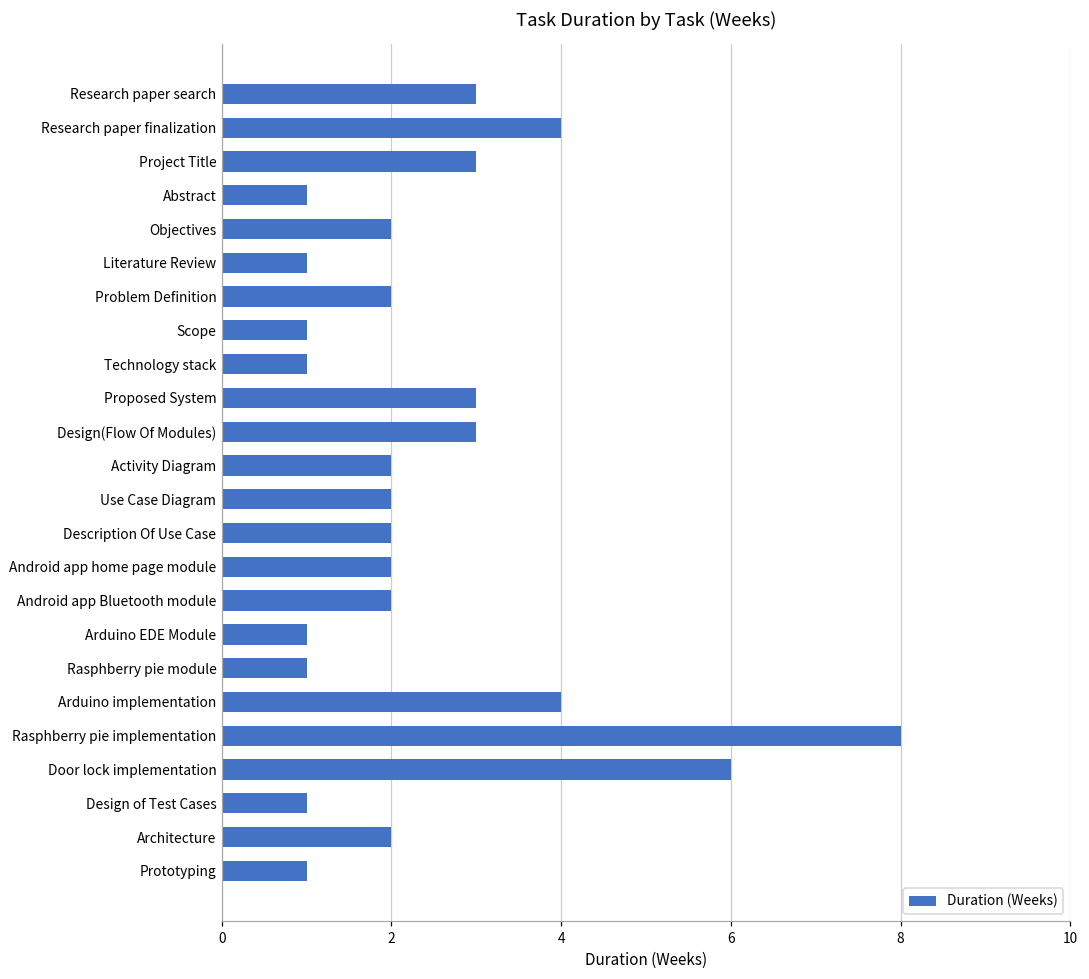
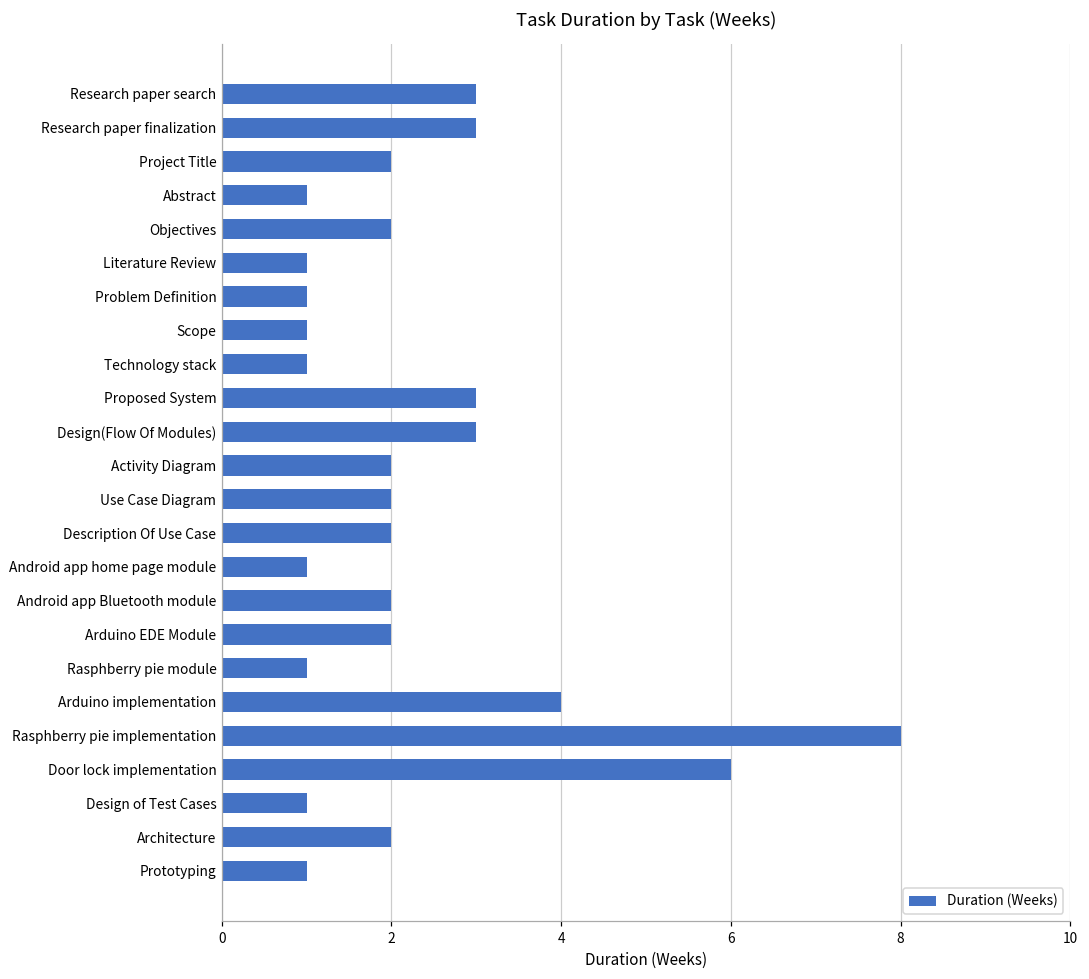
Research paper finalization: 4 -> 3
Project Title: 3 -> 2
Problem Definition: 2 -> 1
Android app home page module: 2 -> 1
Arduino EDE Module: 1 -> 2
